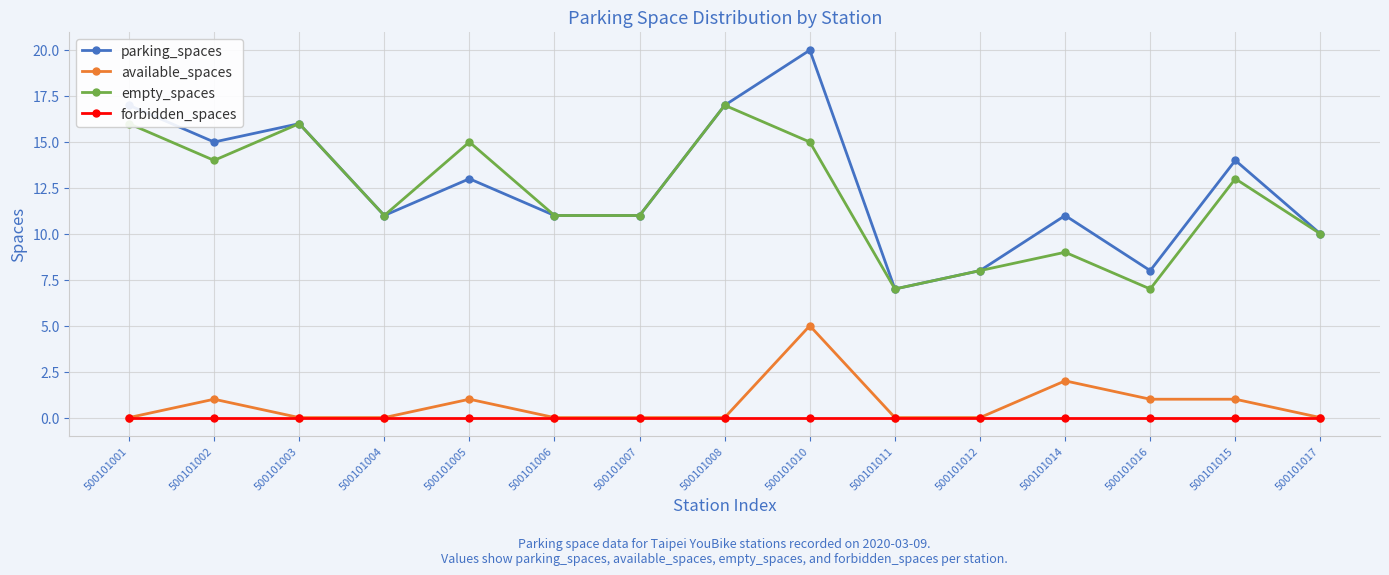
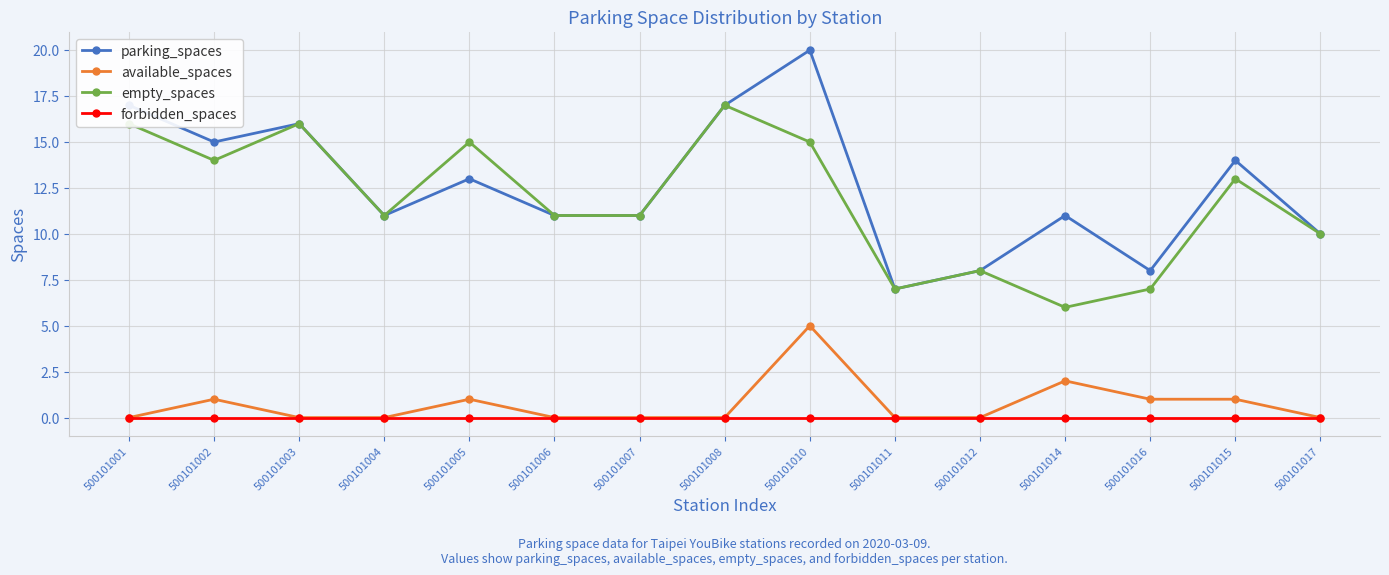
empty_spaces, 500101014: 9 -> 6
